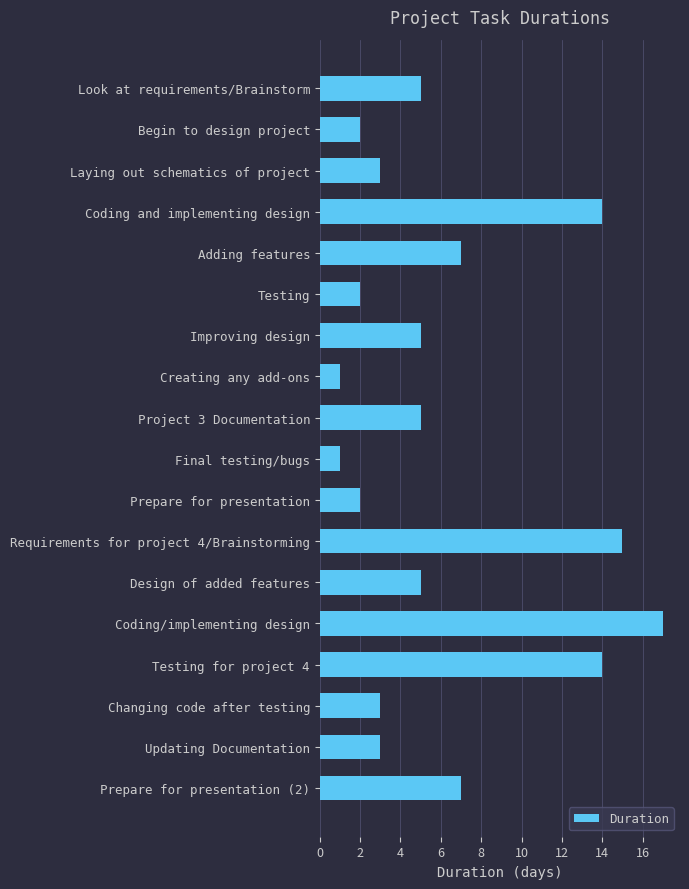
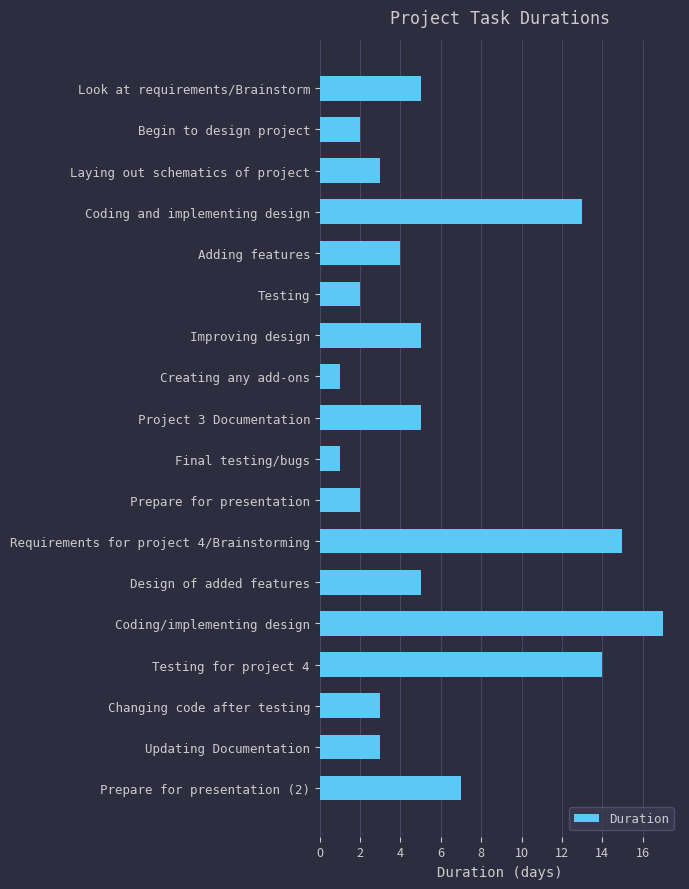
Coding and implementing design: 14 -> 13
Adding features: 7 -> 4
